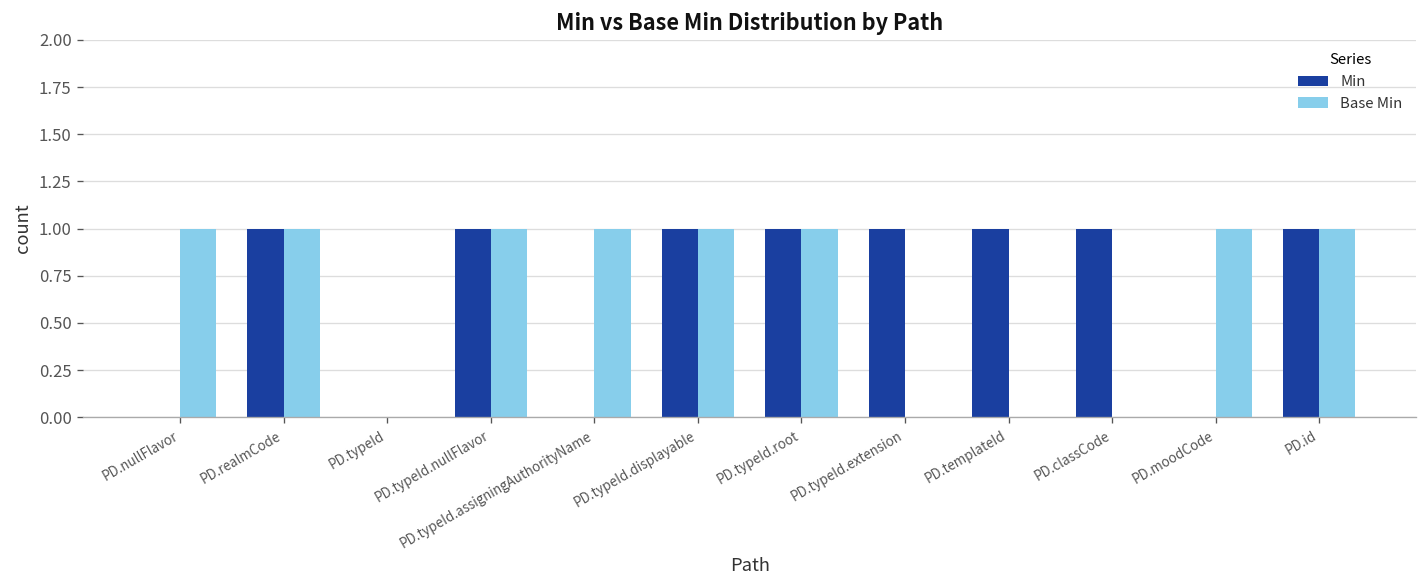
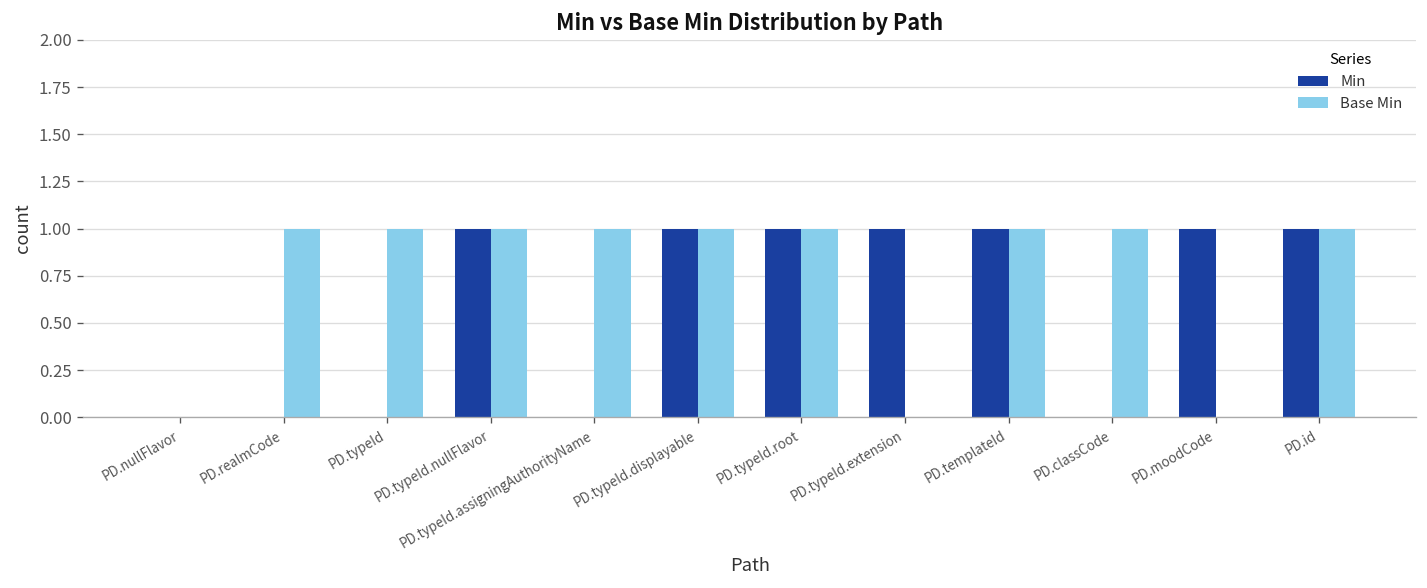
Base Min, PD.nullFlavor: 1 -> 0
Min, PD.realmCode: 1 -> 0
Base Min, PD.typeId: 0 -> 1
Base Min, PD.templateId: 0 -> 1
Min, PD.classCode: 1 -> 0
Base Min, PD.classCode: 0 -> 1
Min, PD.moodCode: 0 -> 1
Base Min, PD.moodCode: 1 -> 0
